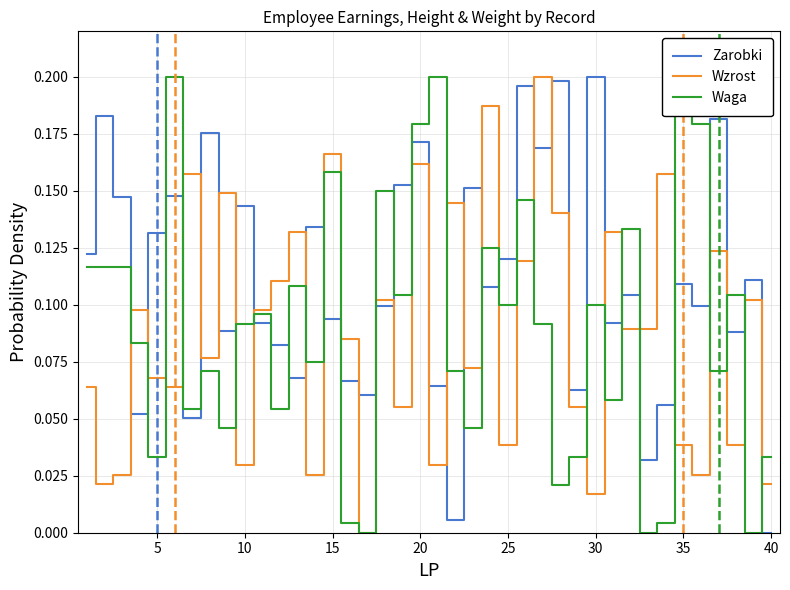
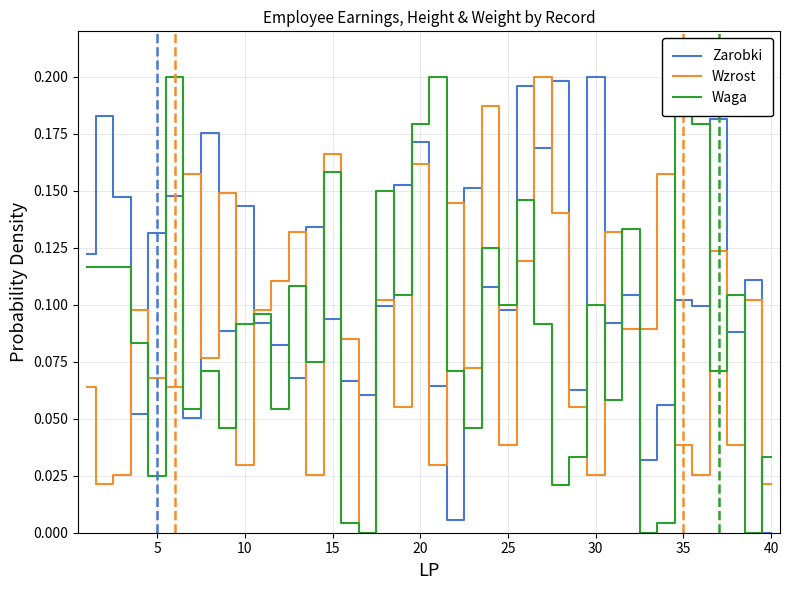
Waga, 5: 0.033 -> 0.025
Zarobki, 25: 0.120 -> 0.098
Wzrost, 30: 0.017 -> 0.026
Zarobki, 35: 0.109 -> 0.102
